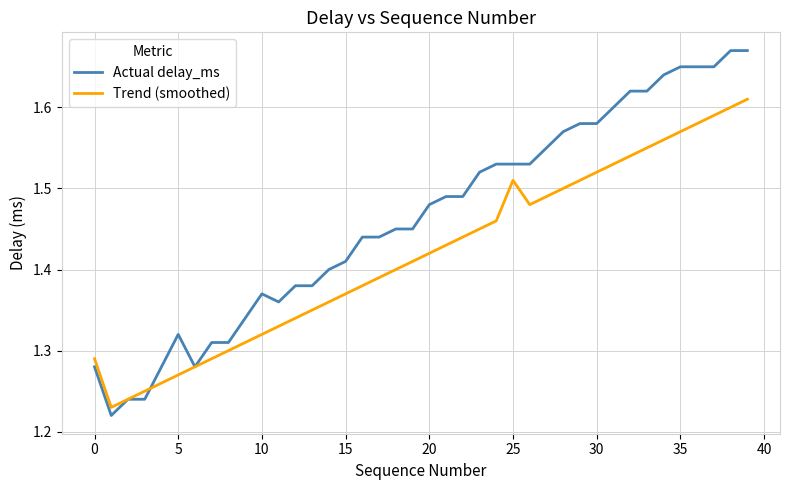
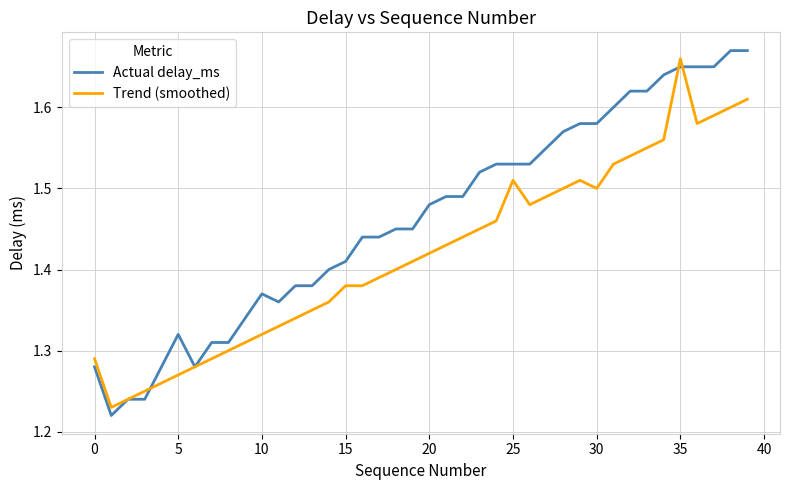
Trend (smoothed), 15: 1.37 -> 1.38
Trend (smoothed), 30: 1.52 -> 1.50
Trend (smoothed), 35: 1.57 -> 1.66
